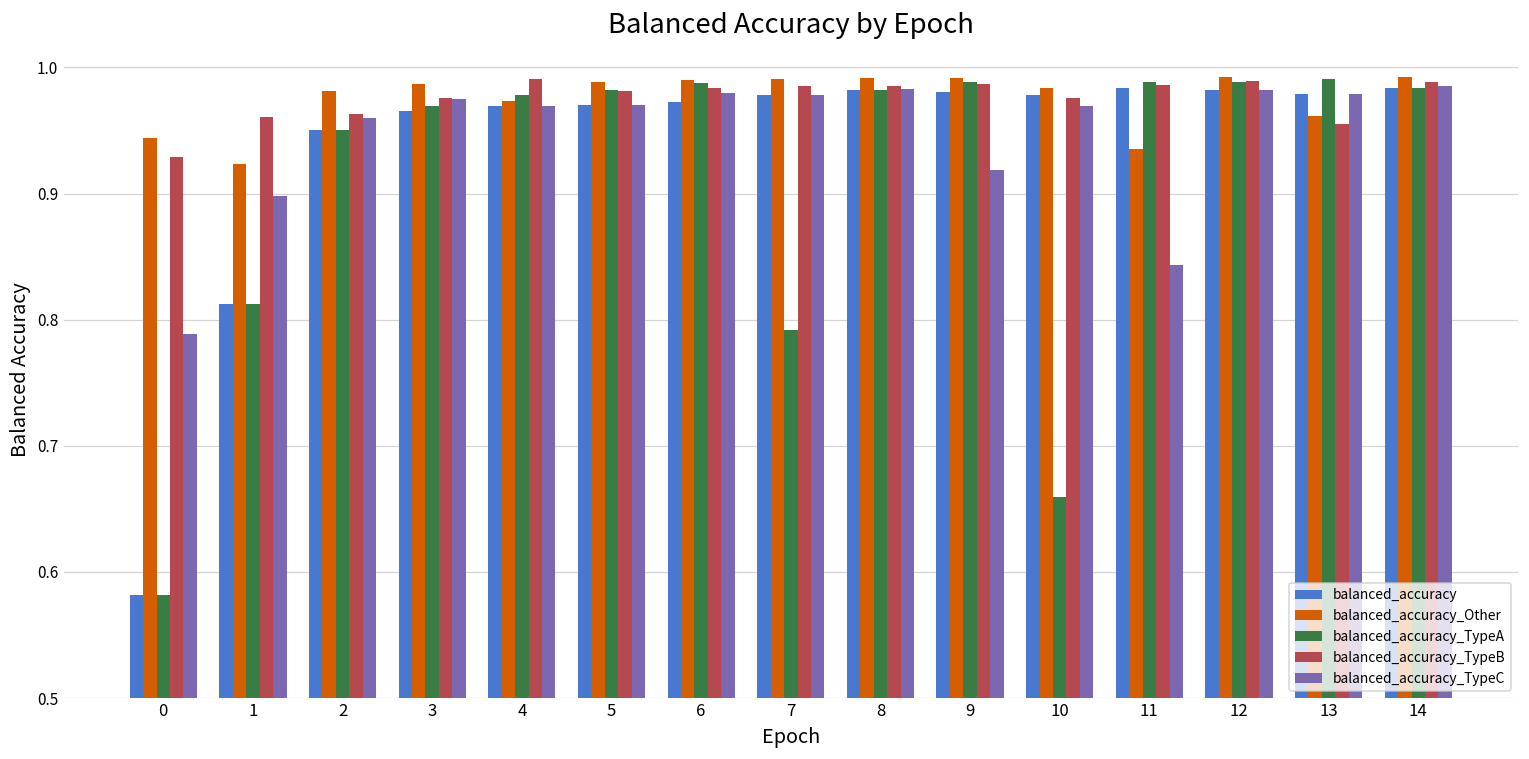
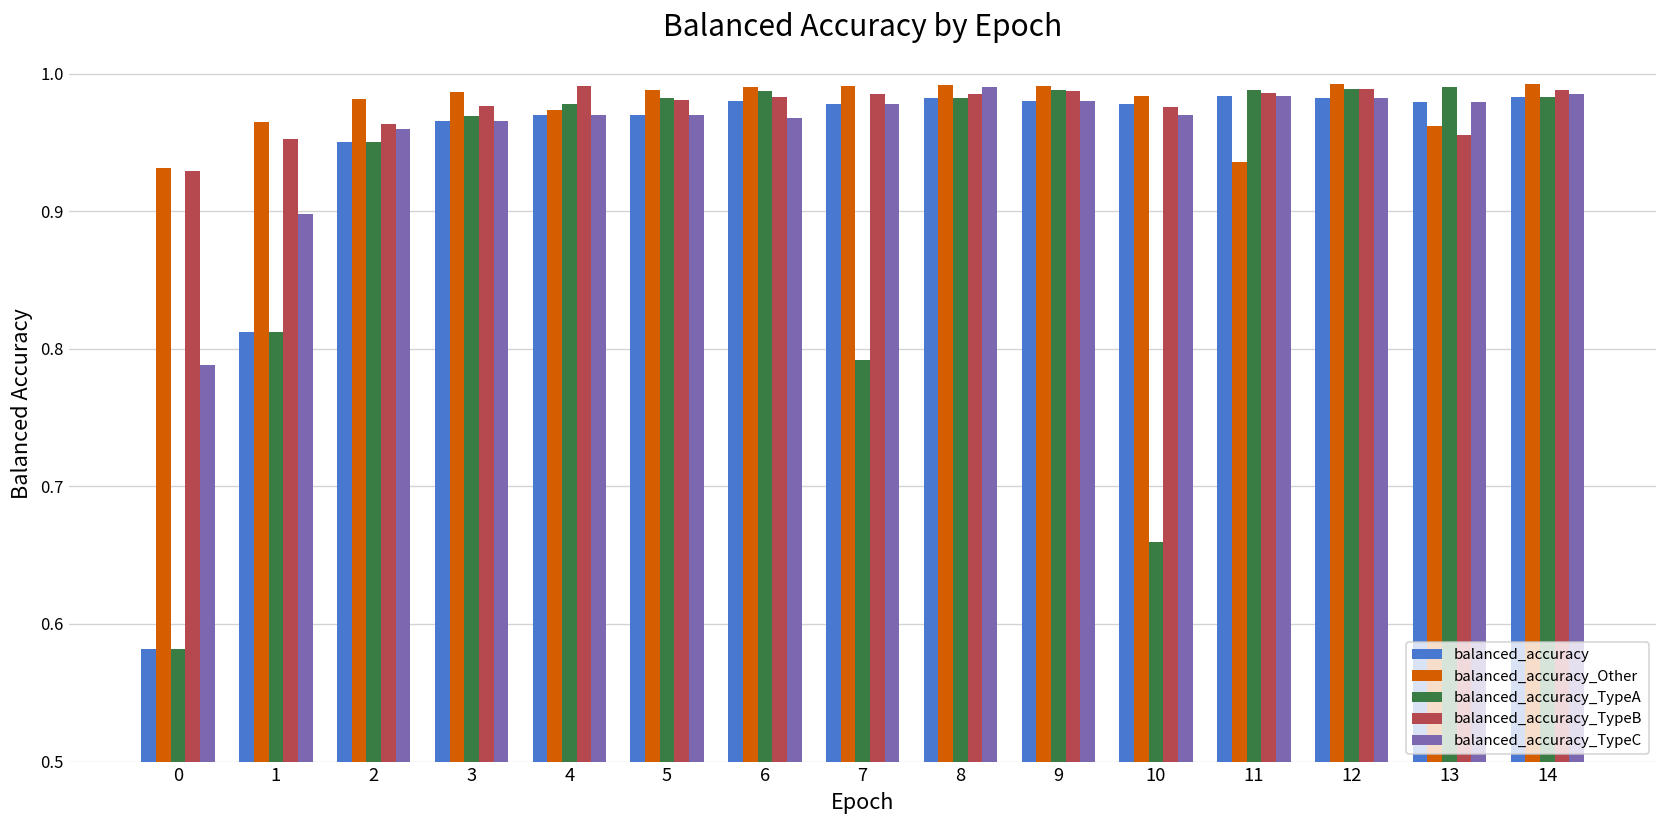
balanced_accuracy_Other, 0: 0.944 -> 0.932
balanced_accuracy_Other, 1: 0.924 -> 0.965
balanced_accuracy_TypeB, 1: 0.960 -> 0.952
balanced_accuracy_TypeC, 3: 0.975 -> 0.966
balanced_accuracy, 6: 0.973 -> 0.980
balanced_accuracy_TypeC, 6: 0.980 -> 0.968
balanced_accuracy_TypeC, 8: 0.983 -> 0.990
balanced_accuracy_TypeC, 9: 0.918 -> 0.980
balanced_accuracy_TypeC, 11: 0.843 -> 0.984
